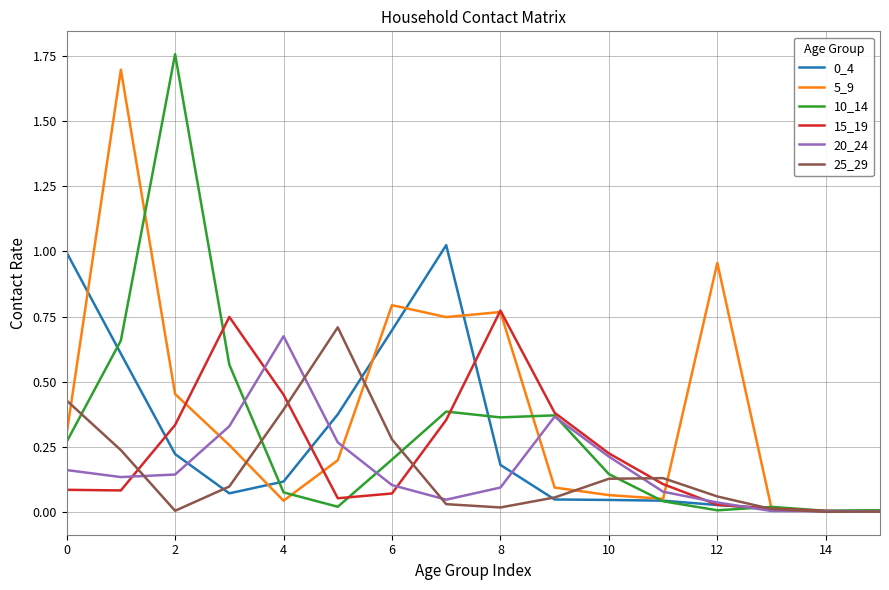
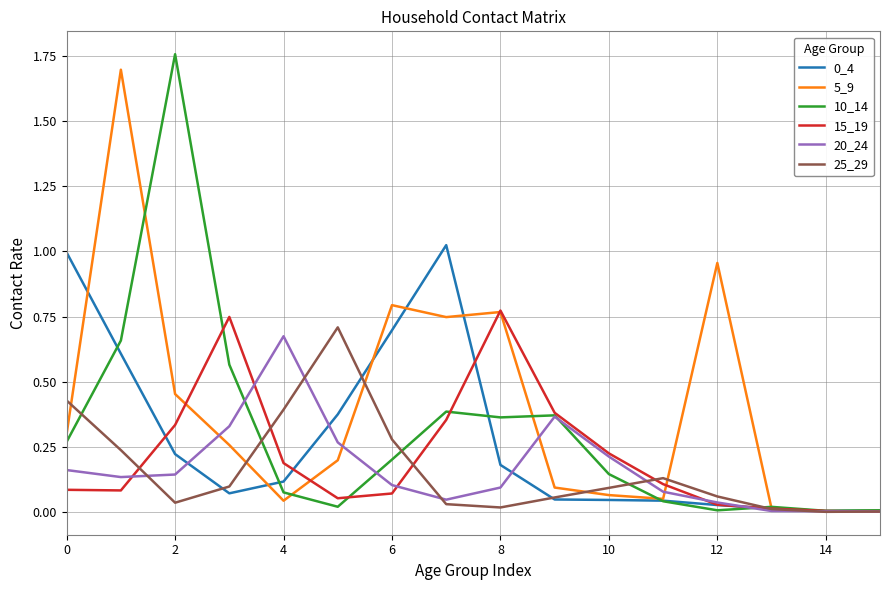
25_29, 2: 0.01 -> 0.04
15_19, 4: 0.45 -> 0.19
25_29, 10: 0.13 -> 0.09
